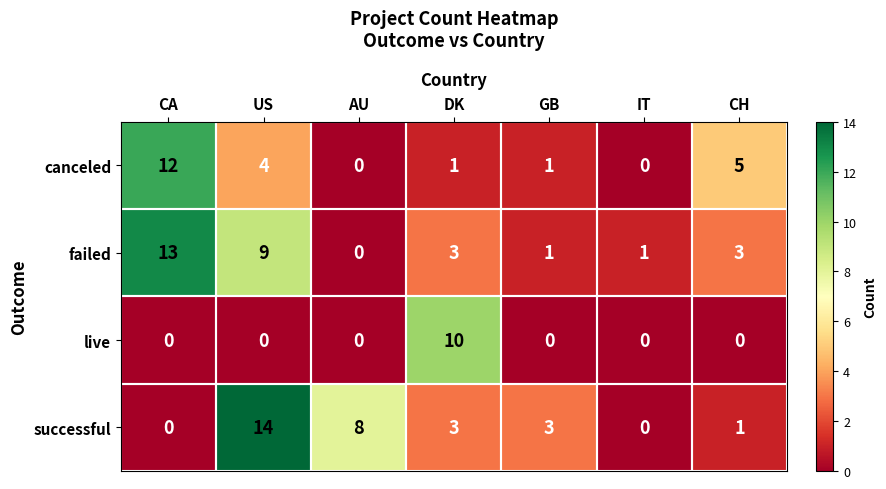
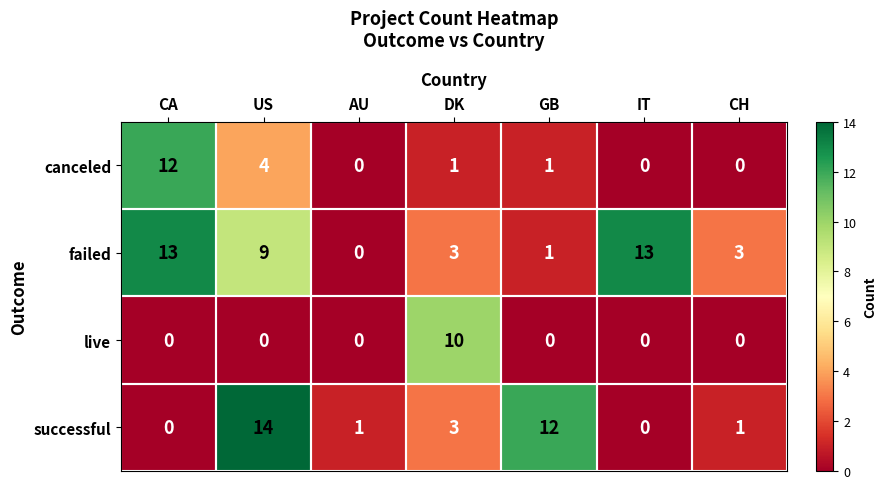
canceled, CH: 5 -> 0
failed, IT: 1 -> 13
successful, AU: 8 -> 1
successful, GB: 3 -> 12
